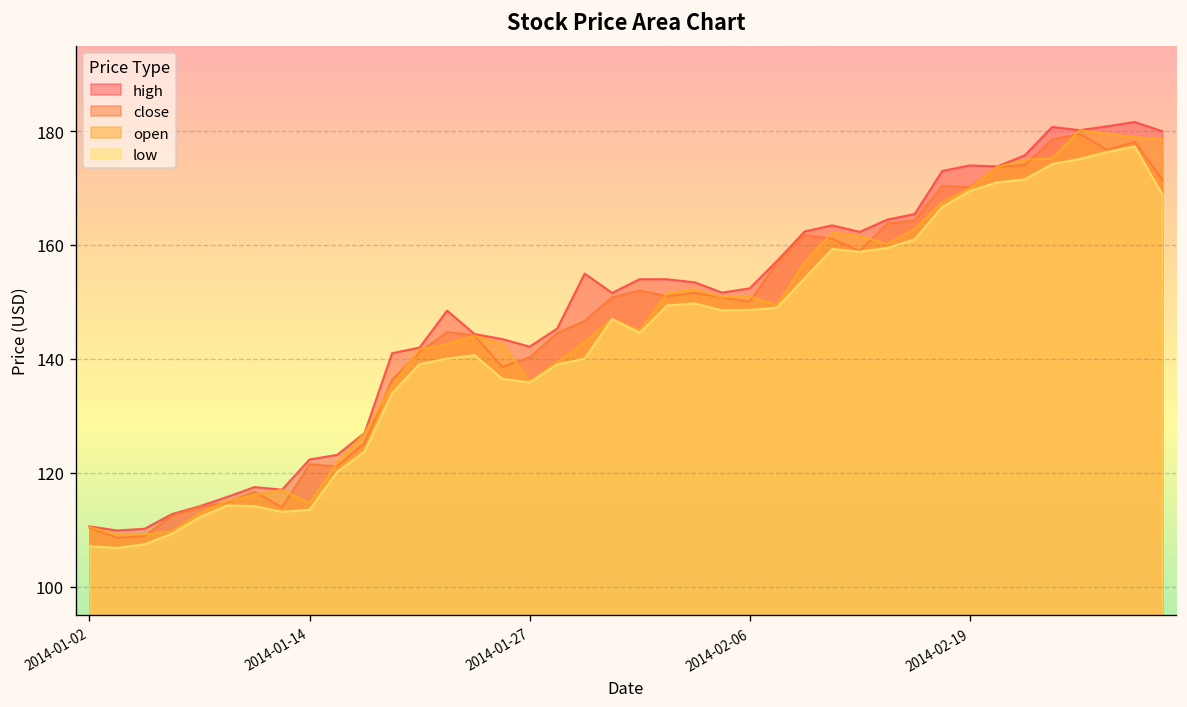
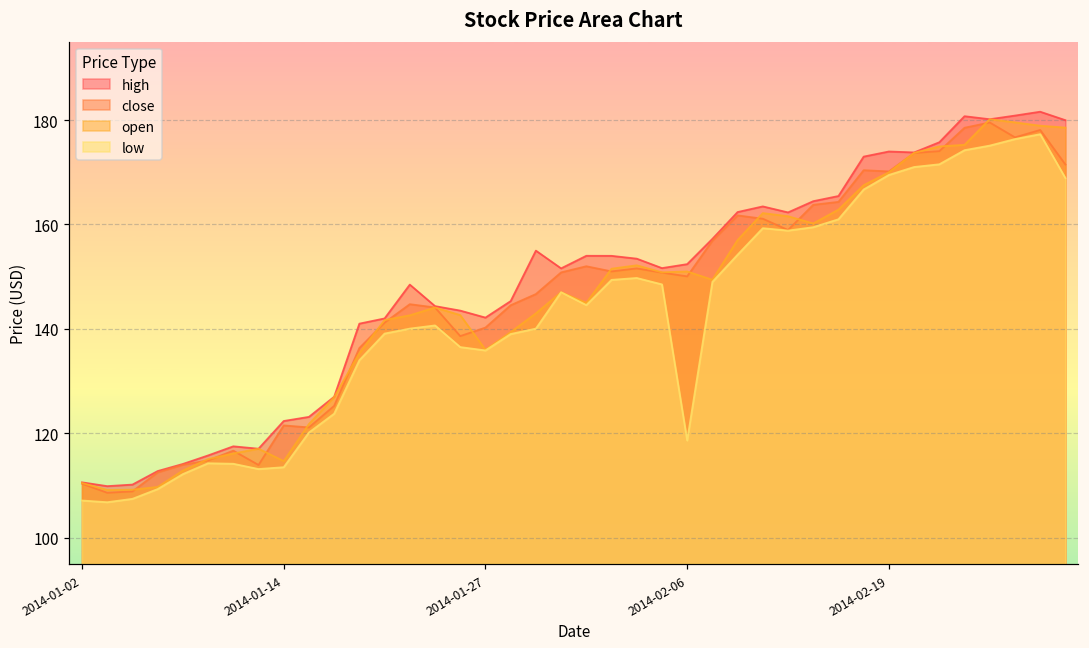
low, 2014-02-06: 149 -> 119
